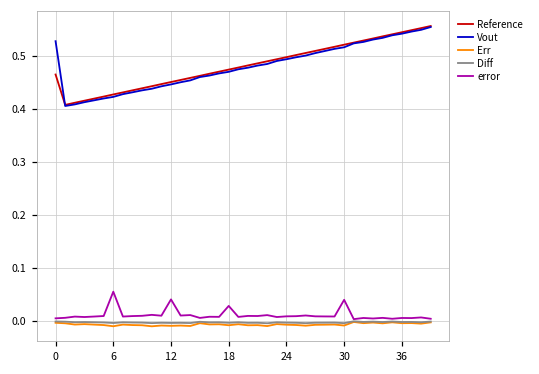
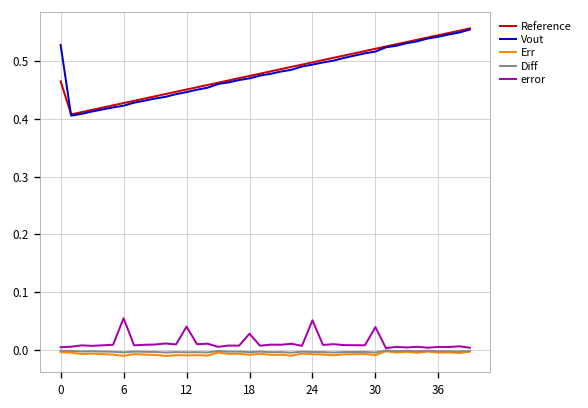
error, 24: 0.01 -> 0.05
